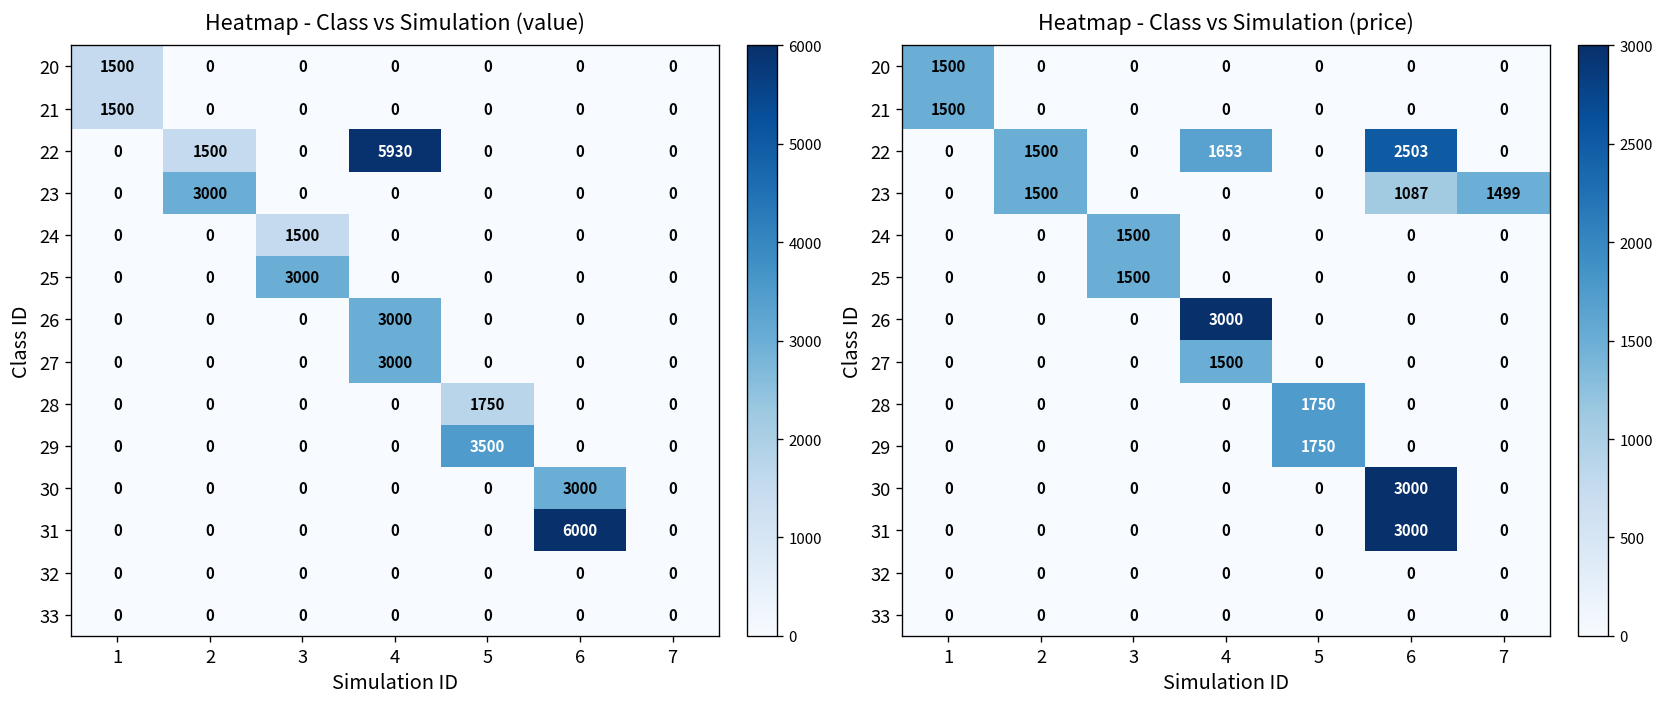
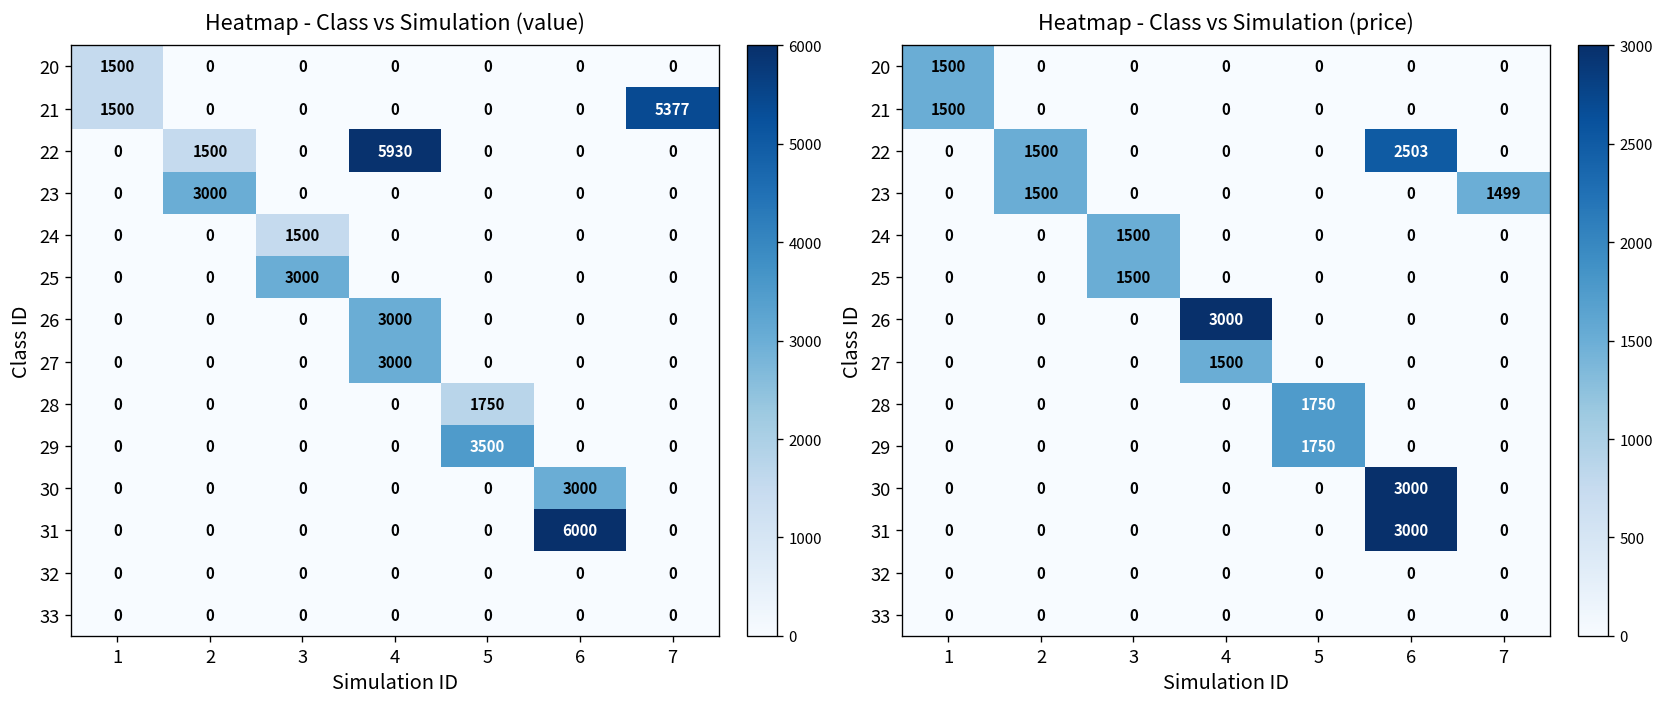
Heatmap - Class vs Simulation (value), 21, 7: 0 -> 5377
Heatmap - Class vs Simulation (price), 22, 4: 1653 -> 0
Heatmap - Class vs Simulation (price), 23, 6: 1087 -> 0
